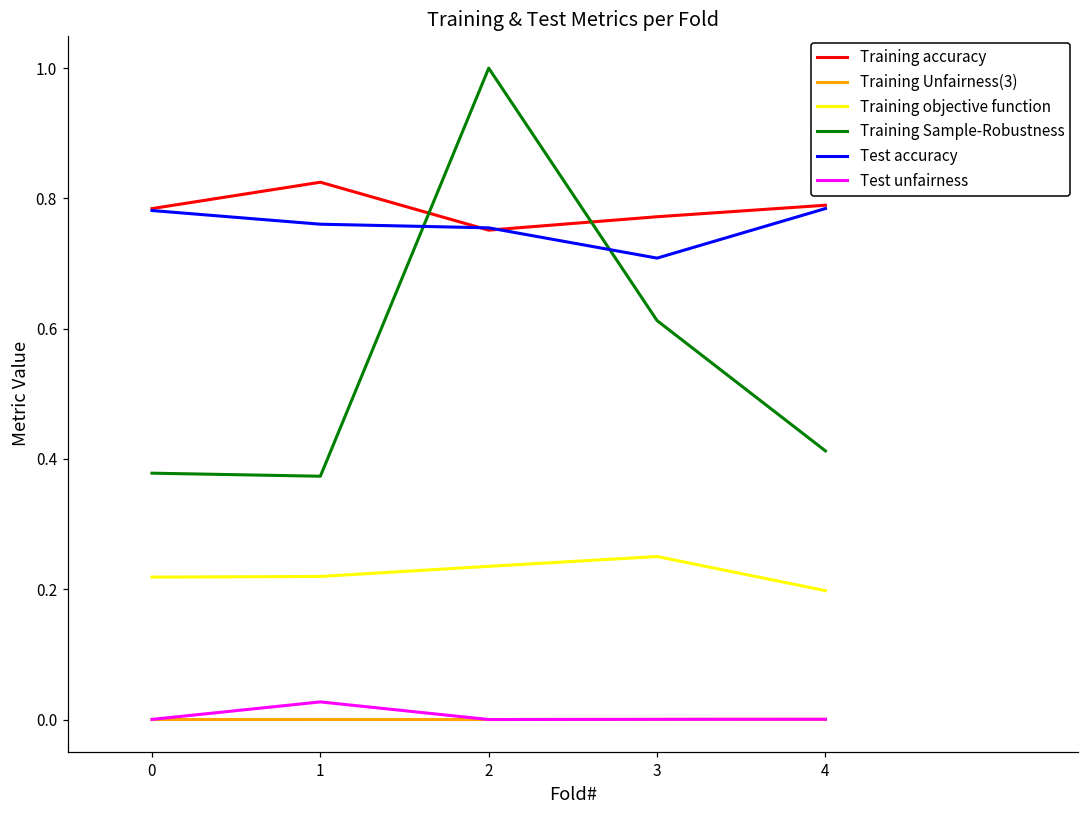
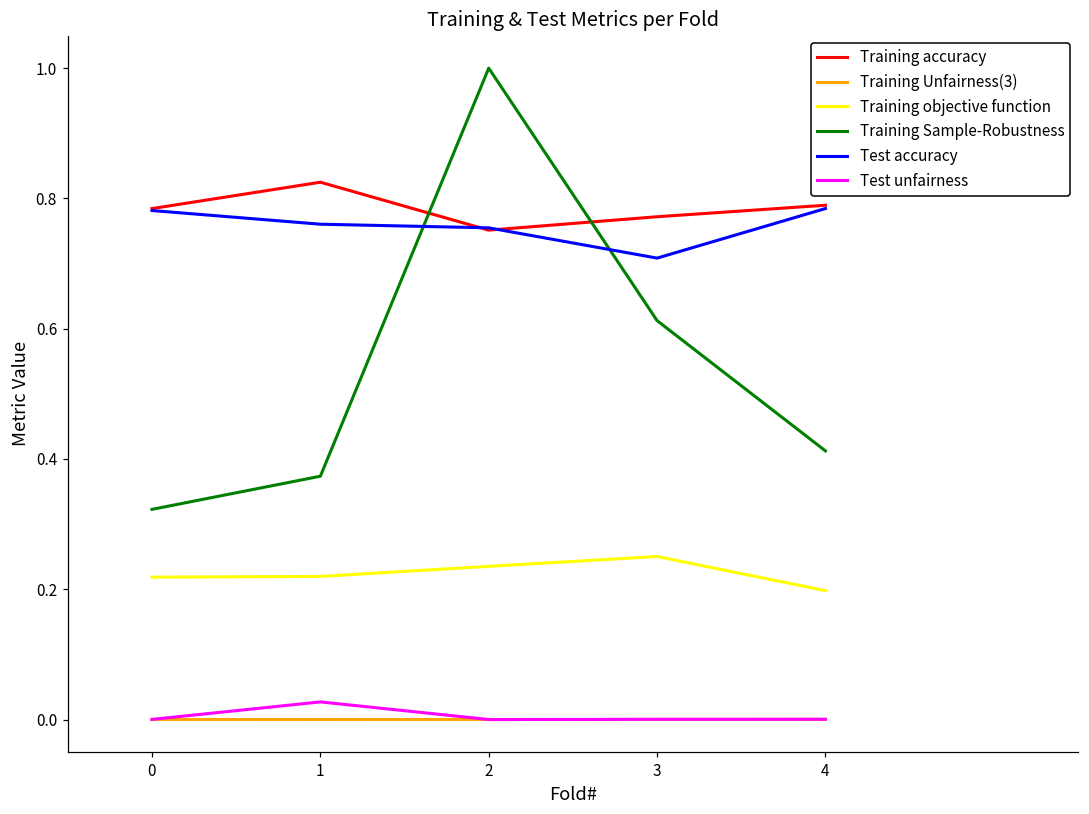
Training Sample-Robustness, 0: 0.38 -> 0.32
